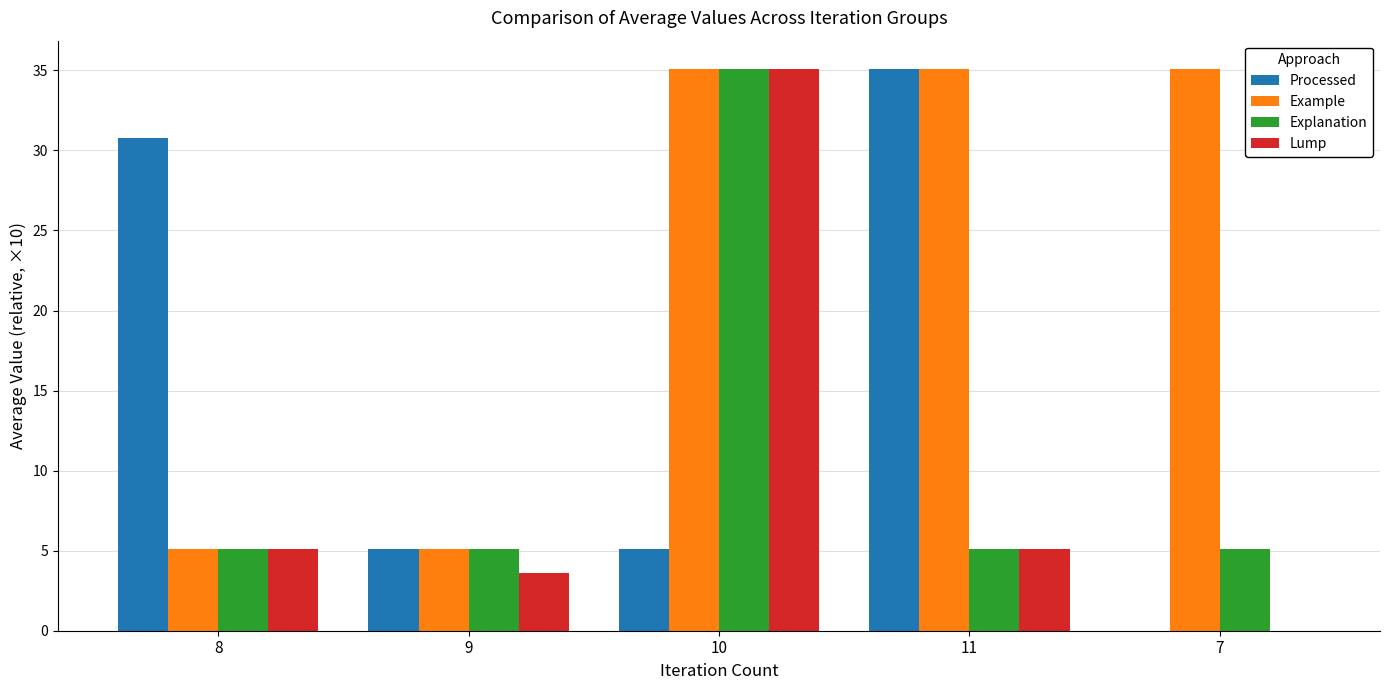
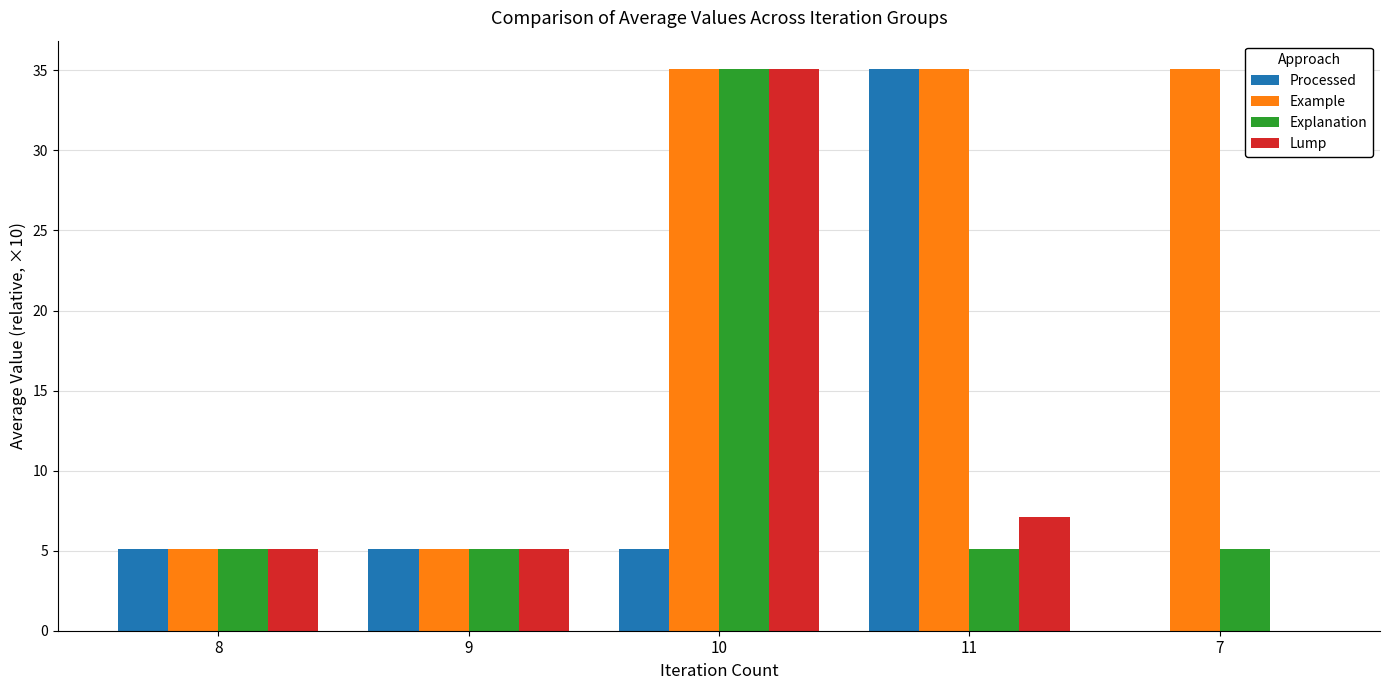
Processed, 8: 30.8 -> 5.1
Lump, 9: 3.6 -> 5.1
Lump, 11: 5.1 -> 7.1
